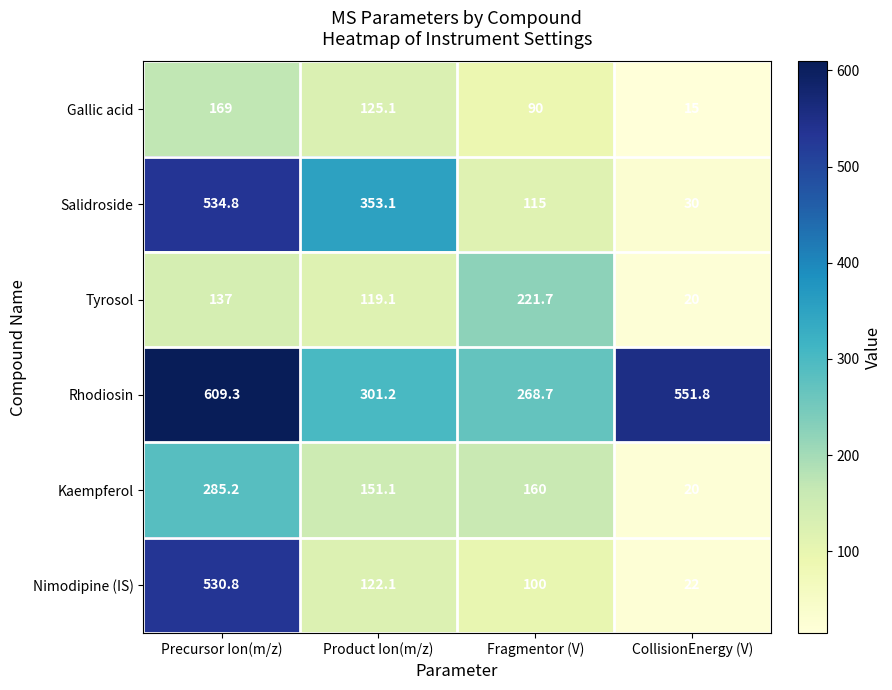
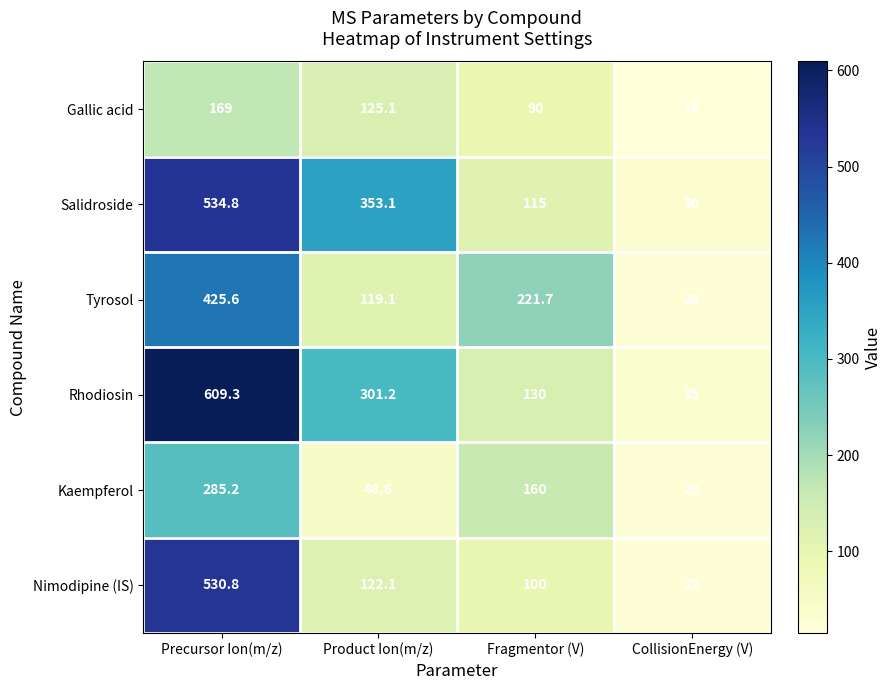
Tyrosol, Precursor Ion(m/z): 137 -> 425.6
Rhodiosin, Fragmentor (V): 268.7 -> 130
Rhodiosin, CollisionEnergy (V): 551.8 -> 35
Kaempferol, Product Ion(m/z): 151.1 -> 48.6
